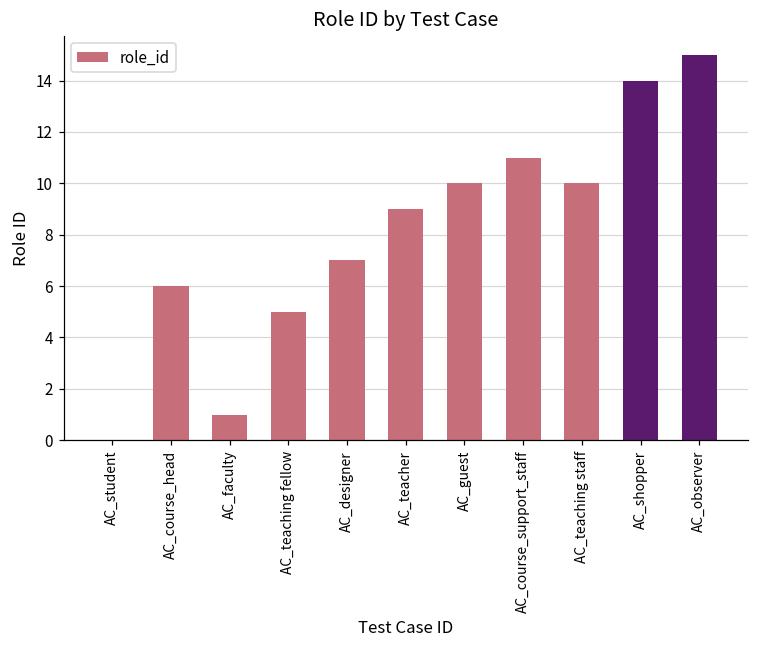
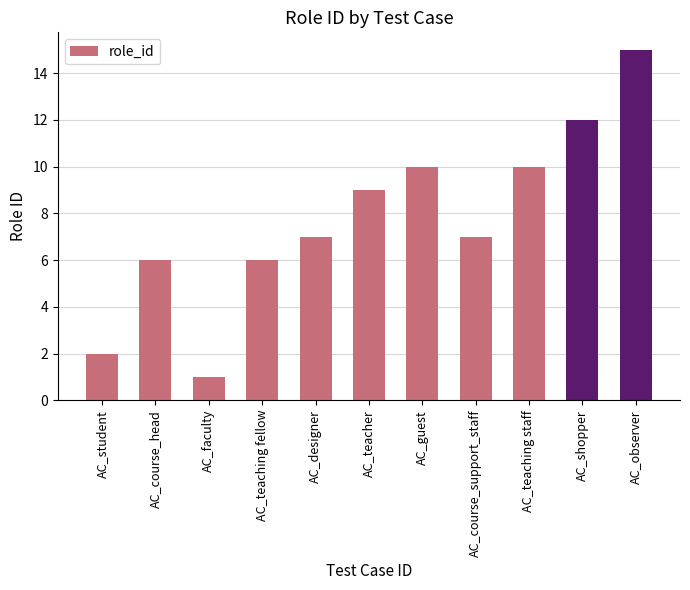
AC_student: 0 -> 2
AC_teaching fellow: 5 -> 6
AC_course_support_staff: 11 -> 7
AC_shopper: 14 -> 12
